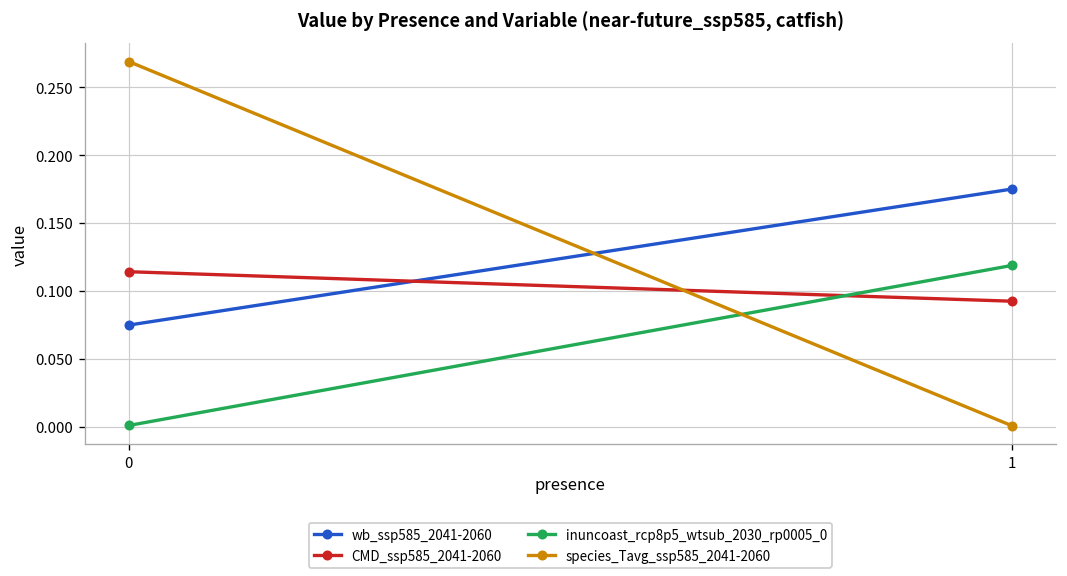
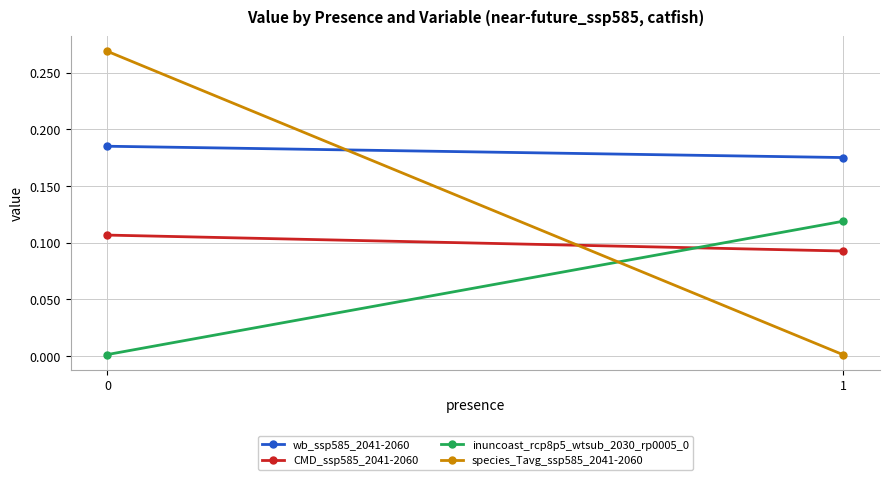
wb_ssp585_2041-2060, 0: 0.075 -> 0.185
CMD_ssp585_2041-2060, 0: 0.114 -> 0.107
